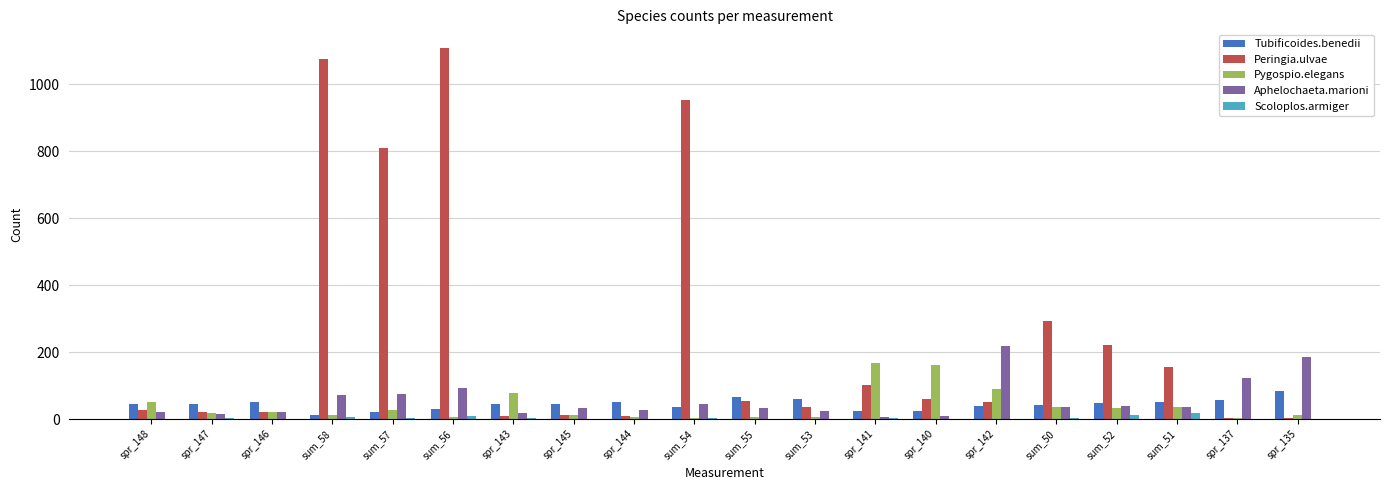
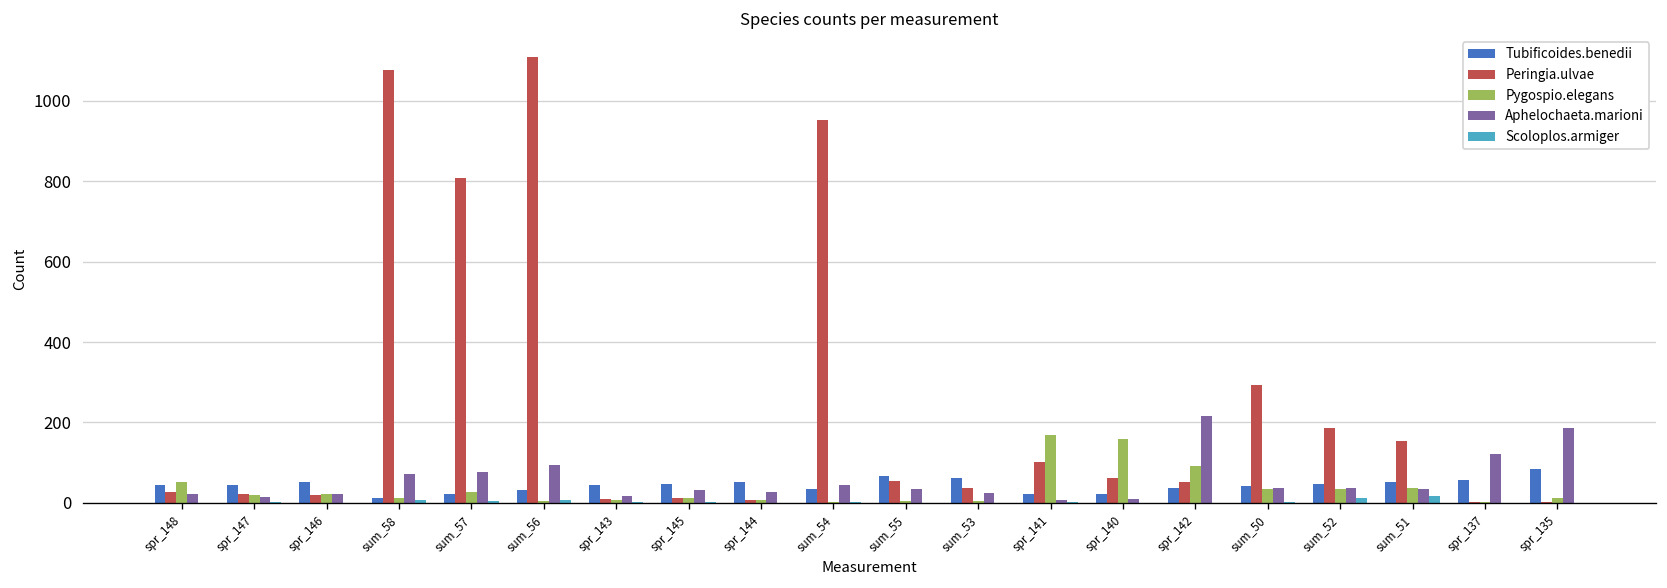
Pygospio.elegans, spr_143: 80 -> 10
Peringia.ulvae, sum_52: 220 -> 190
